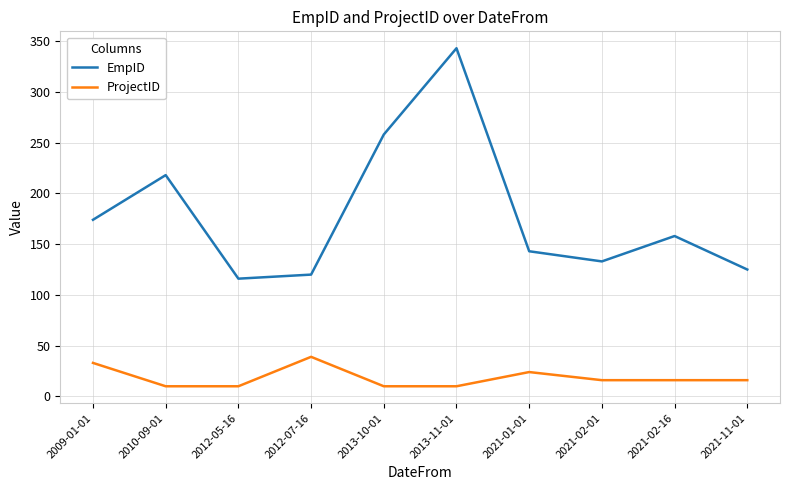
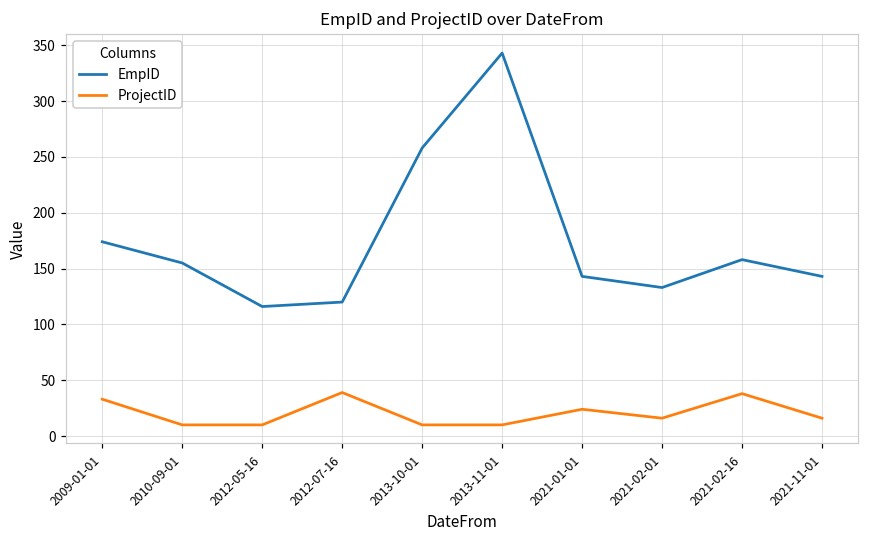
EmpID, 2010-09-01: 218 -> 155
ProjectID, 2021-02-16: 16 -> 38
EmpID, 2021-11-01: 125 -> 143
